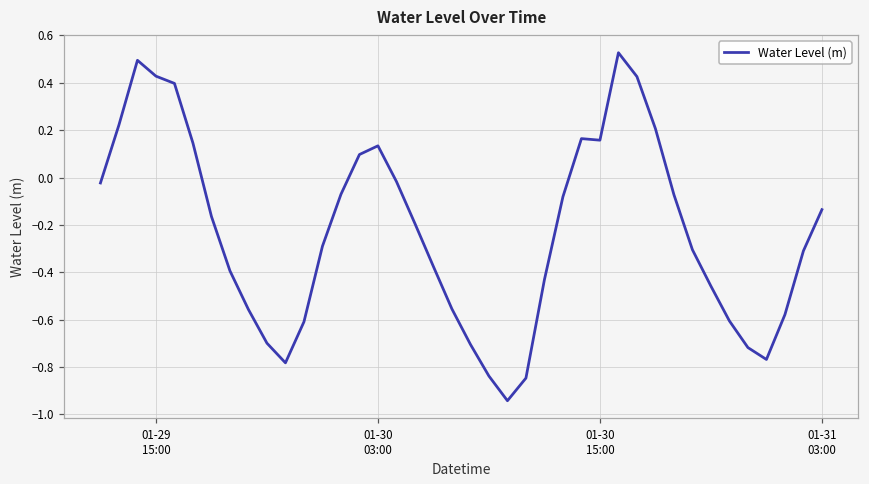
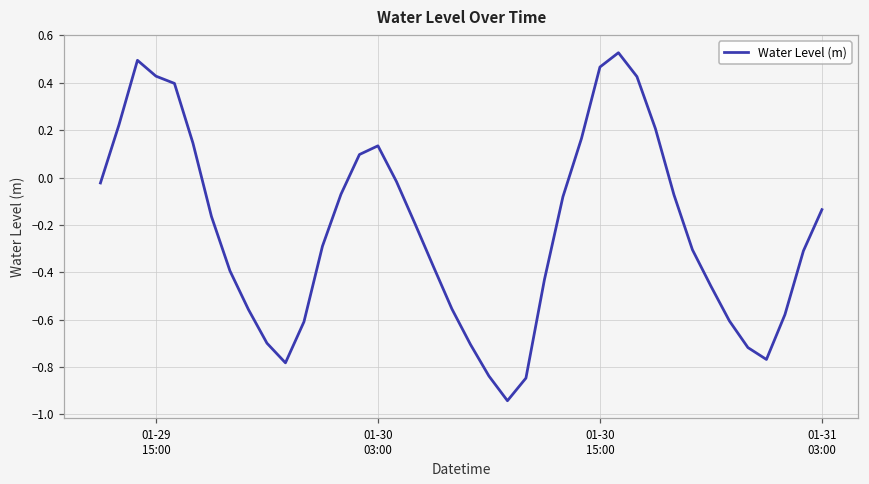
01-30 15:00: 0.16 -> 0.47
